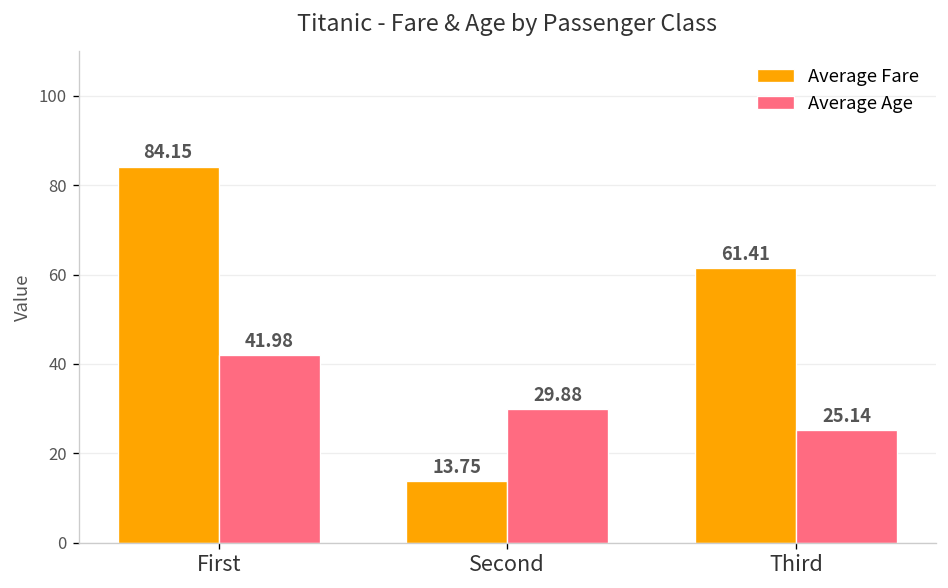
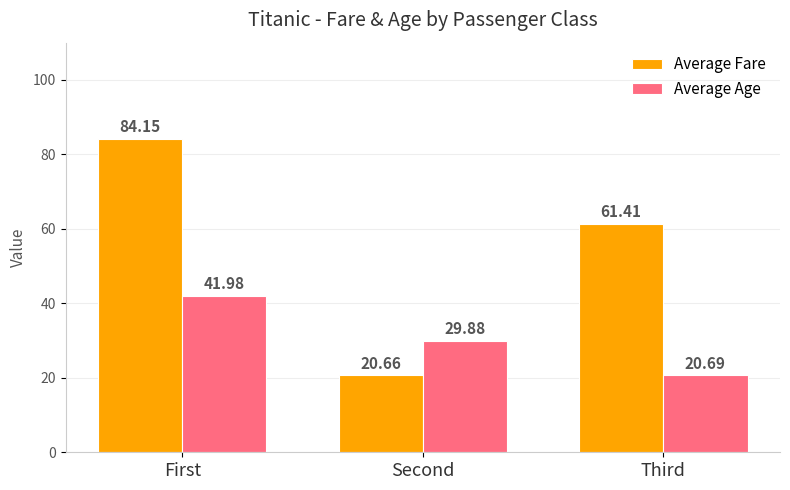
Average Fare, Second: 13.75 -> 20.66
Average Age, Third: 25.14 -> 20.69
